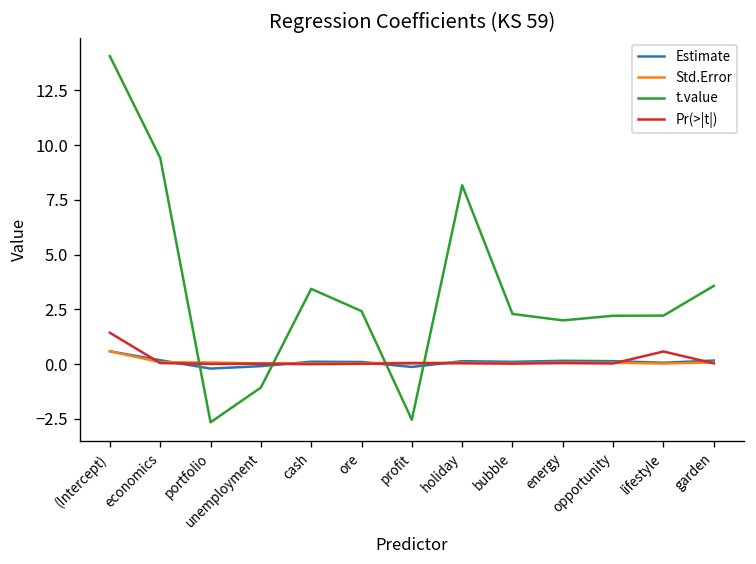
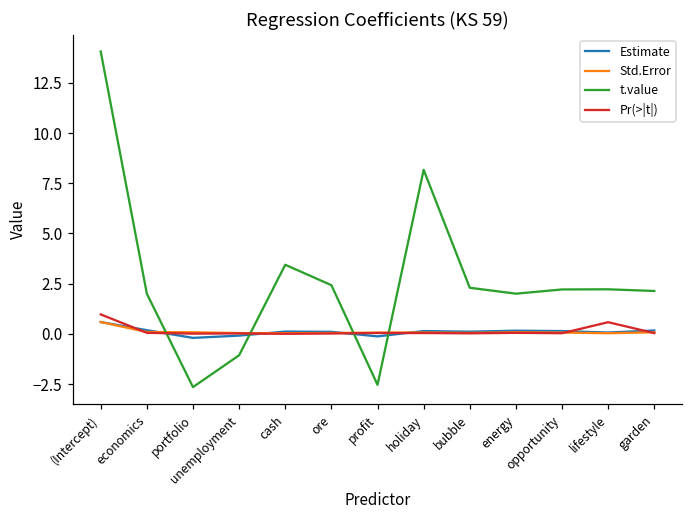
Pr(>|t|), (Intercept): 1.4 -> 1.0
t.value, economics: 9.4 -> 2.0
t.value, garden: 3.6 -> 2.1
